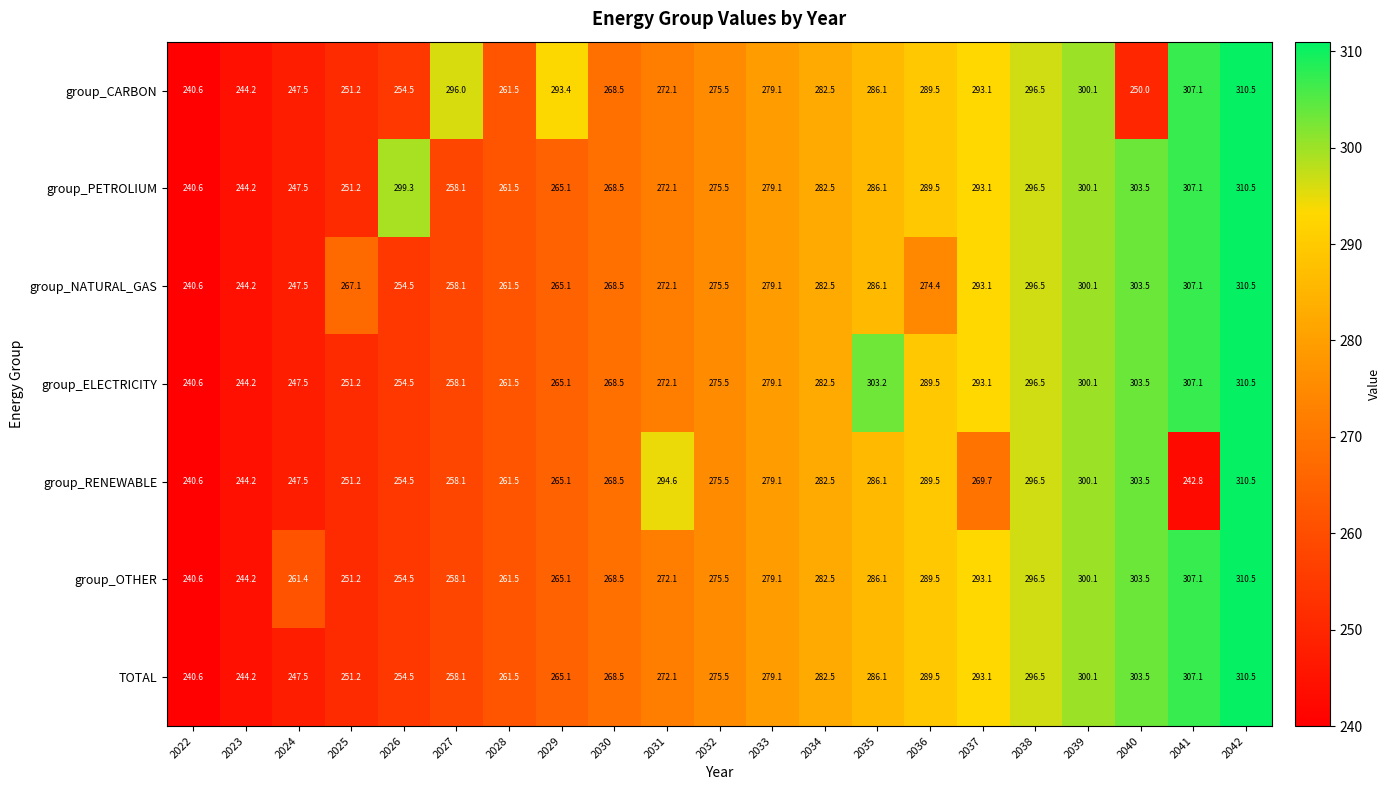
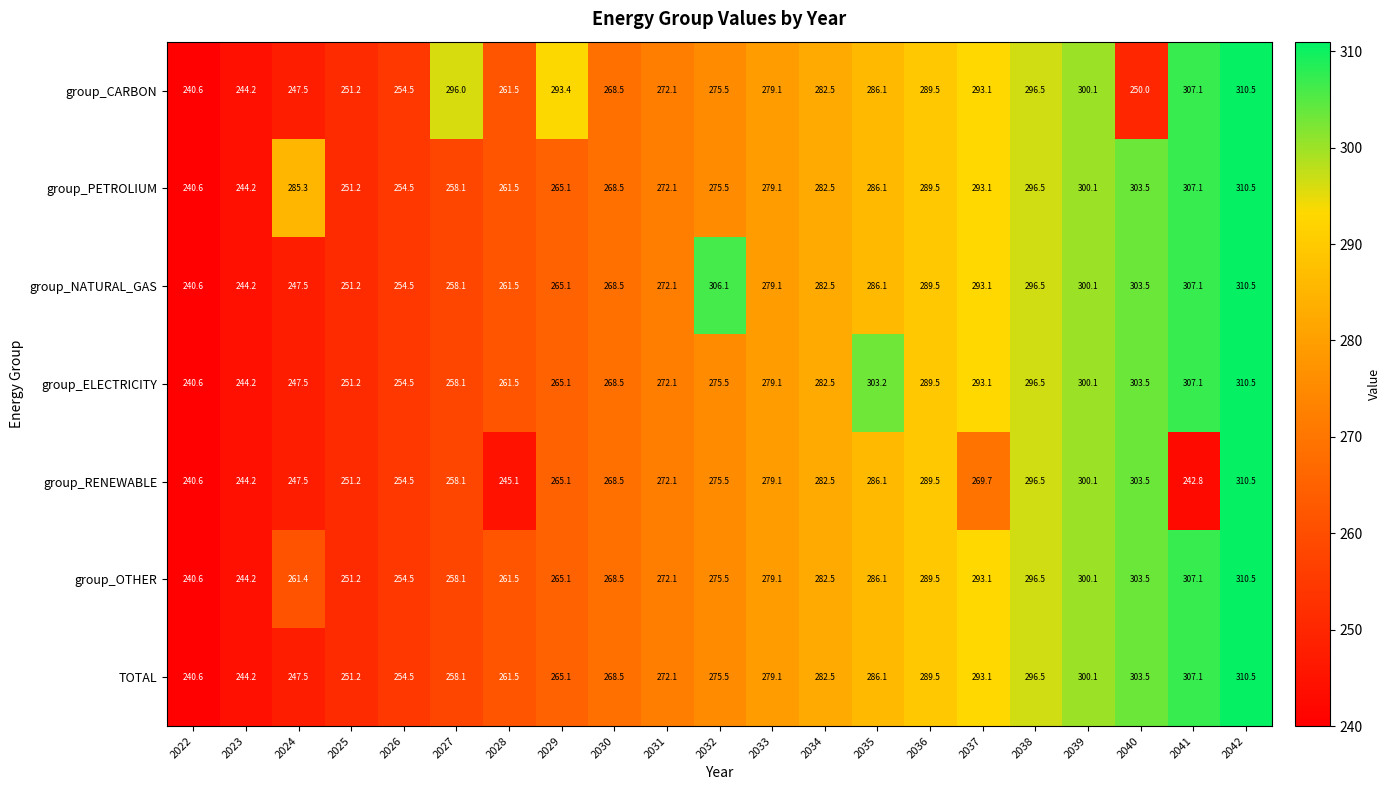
group_PETROLIUM, 2024: 247.5 -> 285.3
group_PETROLIUM, 2026: 299.3 -> 254.5
group_NATURAL_GAS, 2025: 267.1 -> 251.2
group_NATURAL_GAS, 2032: 275.5 -> 306.1
group_NATURAL_GAS, 2036: 274.4 -> 289.5
group_RENEWABLE, 2028: 261.5 -> 245.1
group_RENEWABLE, 2031: 294.6 -> 272.1
